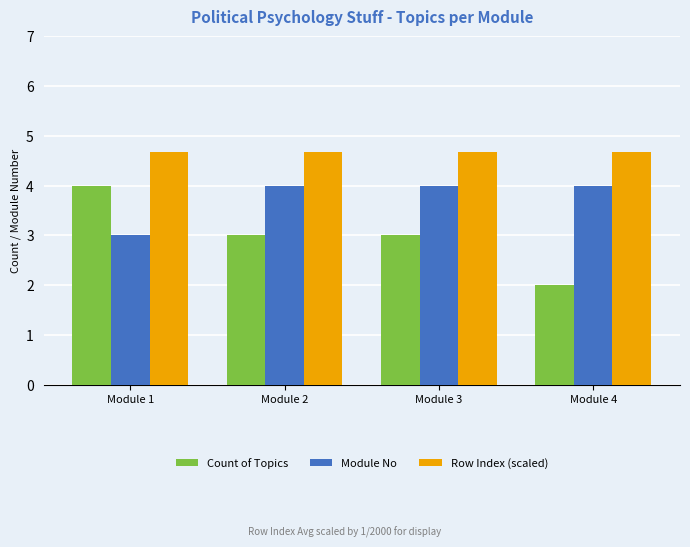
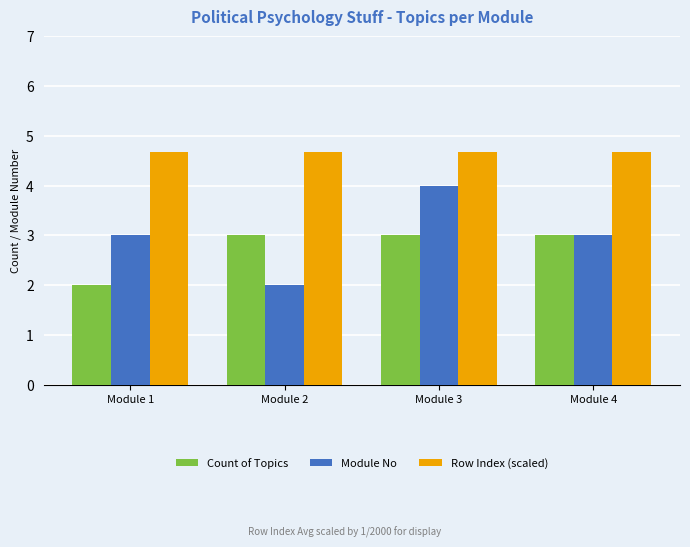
Count of Topics, Module 1: 4 -> 2
Module No, Module 2: 4 -> 2
Count of Topics, Module 4: 2 -> 3
Module No, Module 4: 4 -> 3
